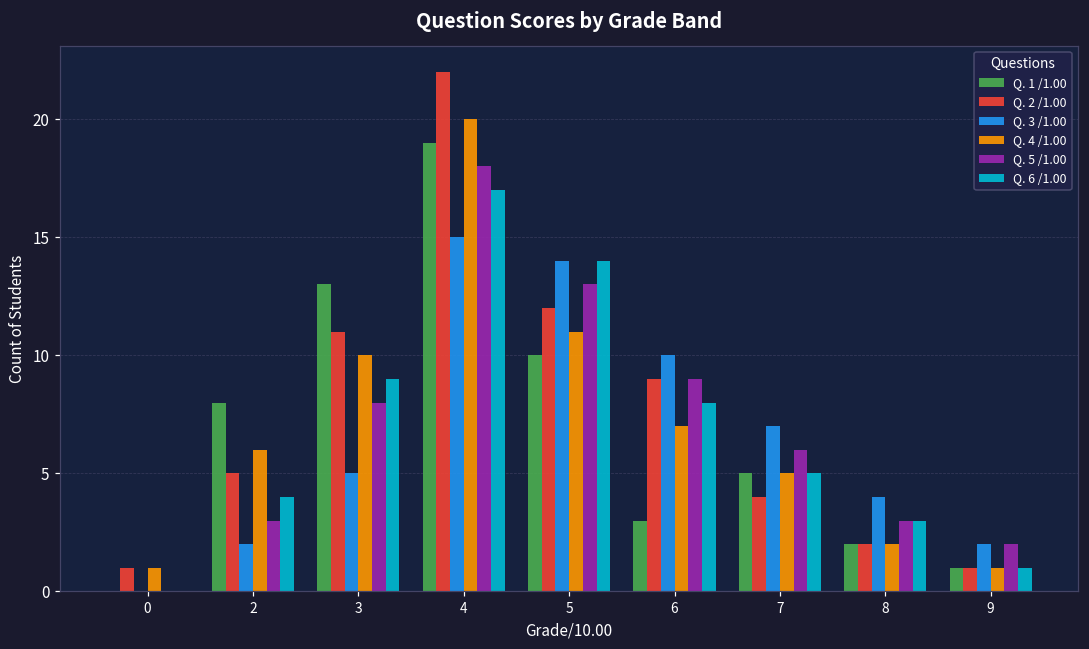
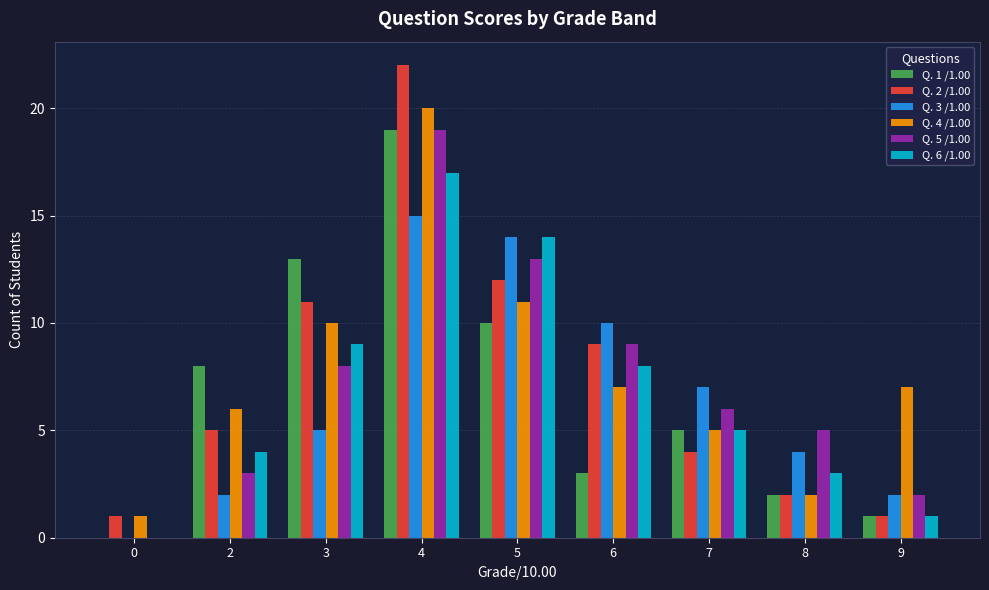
Q. 5 /1.00, 4: 18 -> 19
Q. 5 /1.00, 8: 3 -> 5
Q. 4 /1.00, 9: 1 -> 7
